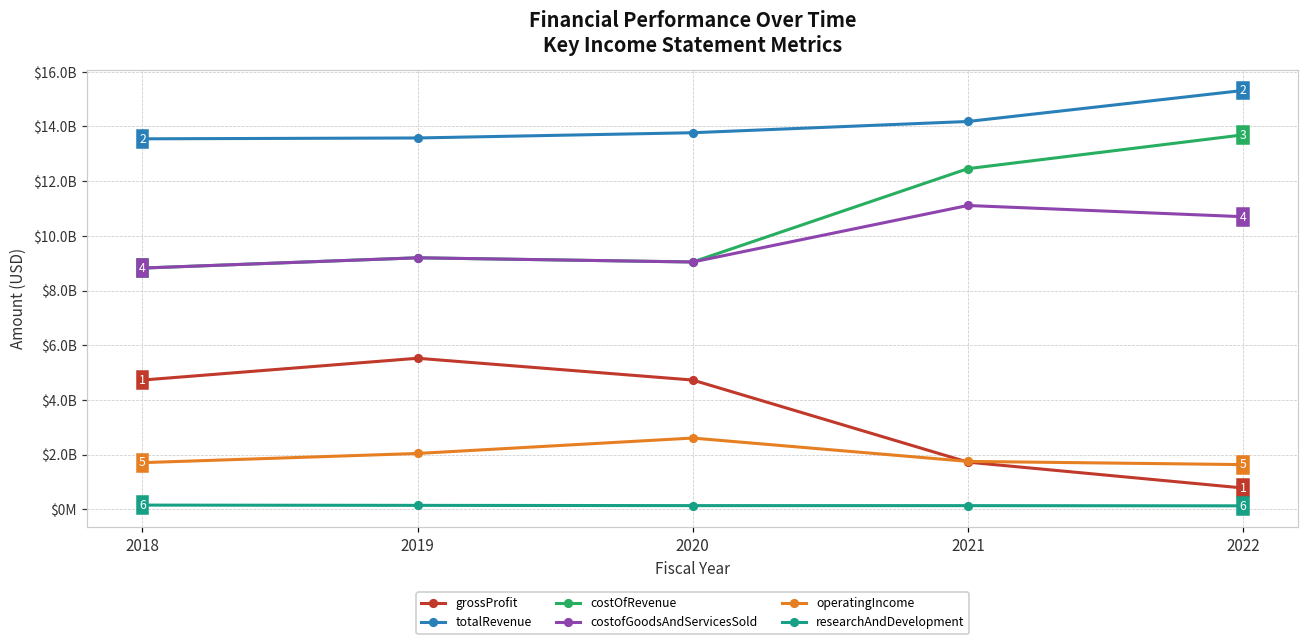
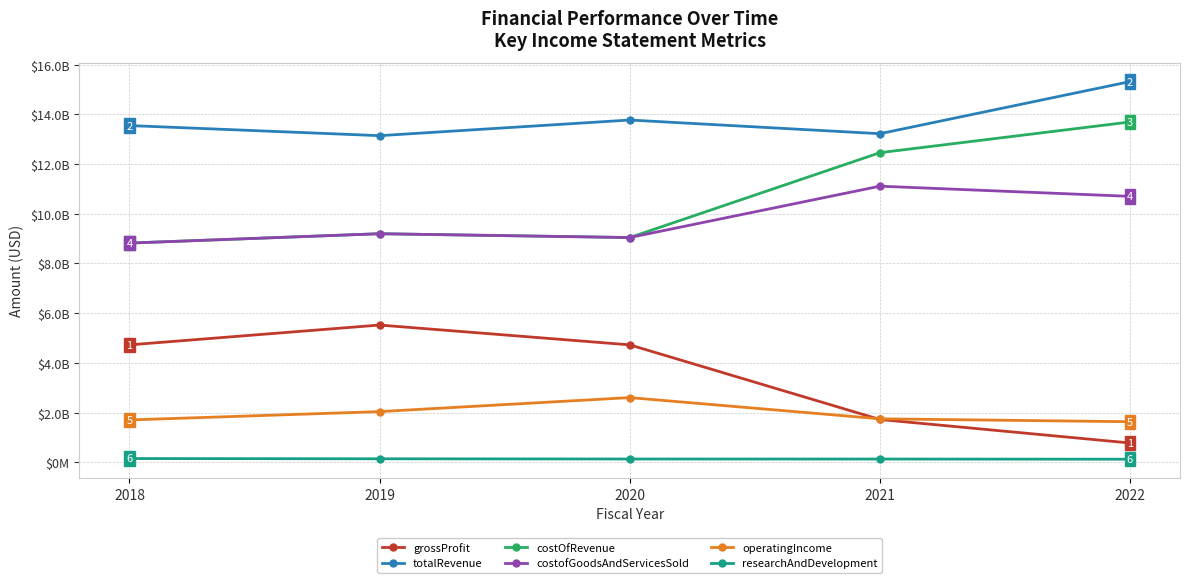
totalRevenue, 2019: $13600000000 -> $13100000000
totalRevenue, 2021: $14200000000 -> $13200000000
